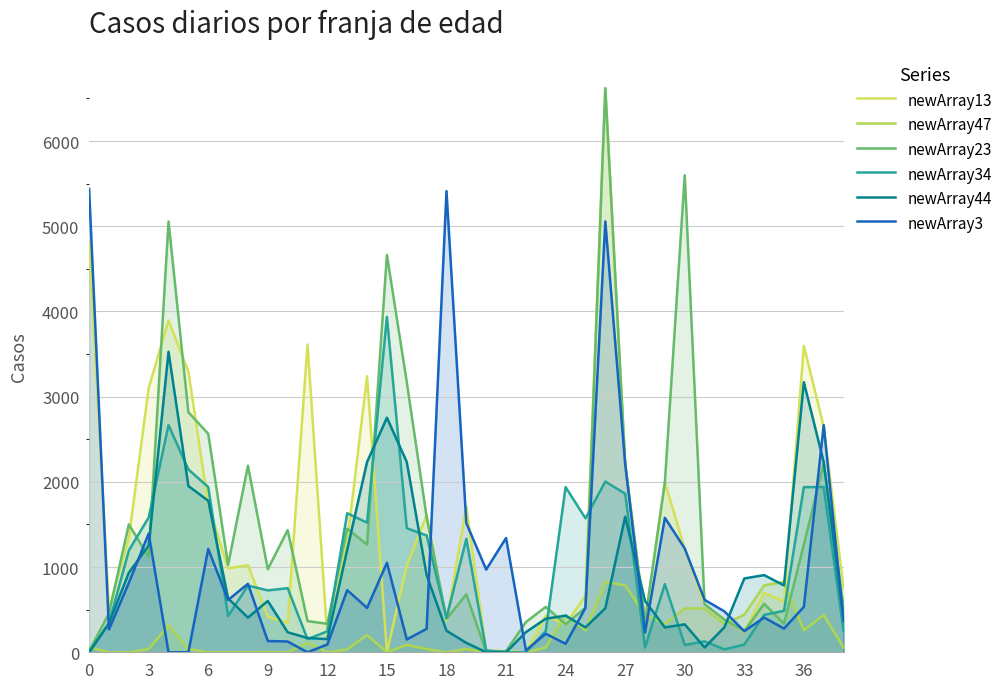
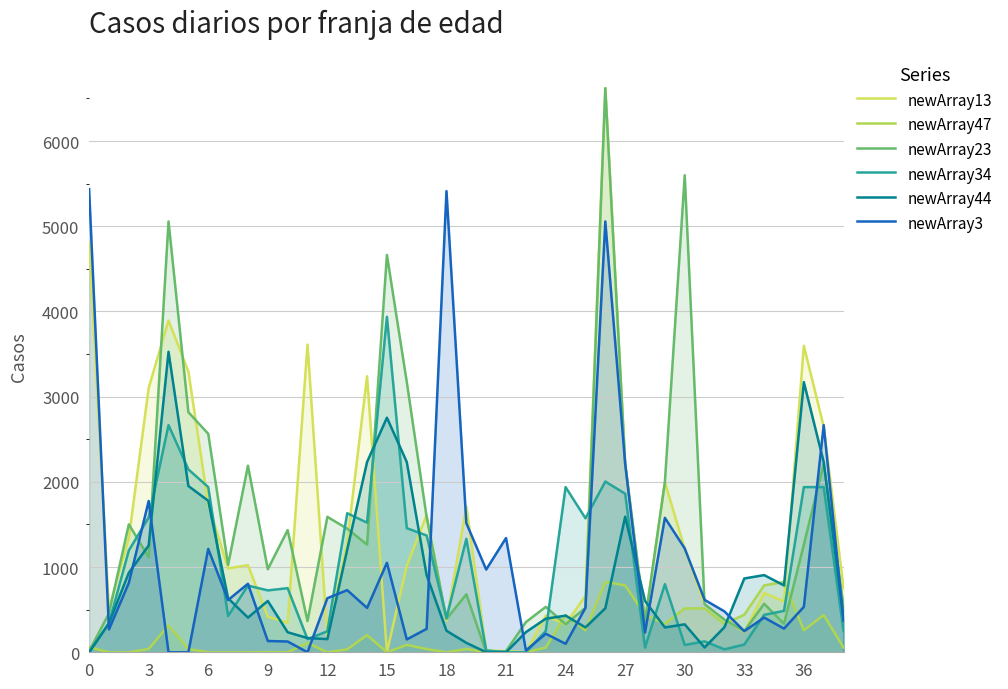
newArray3, 3: 1400 -> 1800
newArray23, 12: 300 -> 1600
newArray3, 12: 100 -> 600
